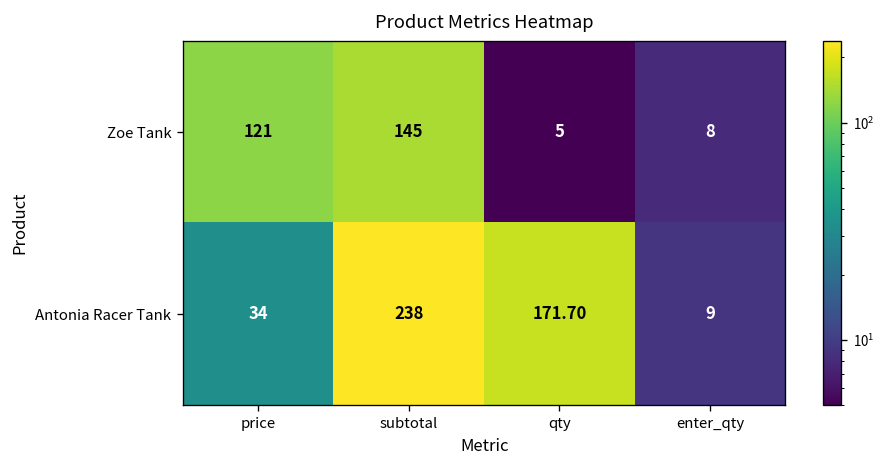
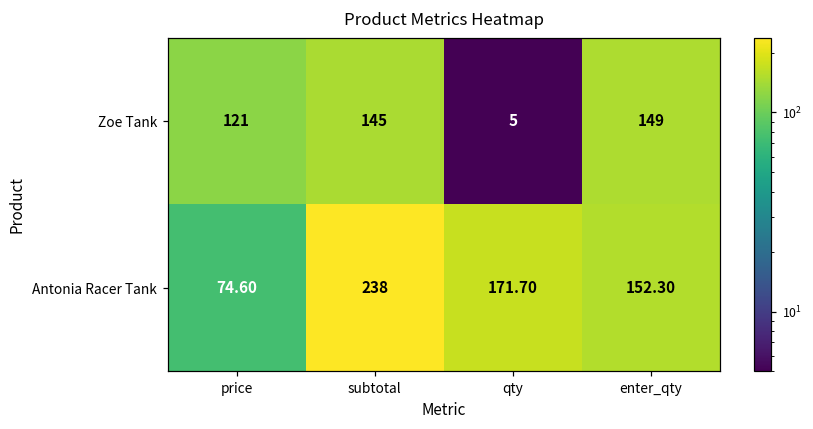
Zoe Tank, enter_qty: 8 -> 149
Antonia Racer Tank, price: 34 -> 74.60
Antonia Racer Tank, enter_qty: 9 -> 152.30
